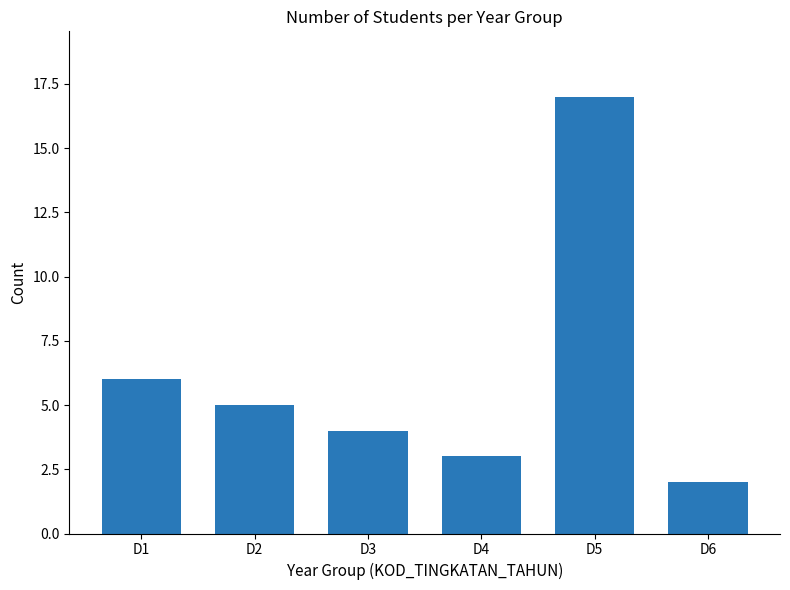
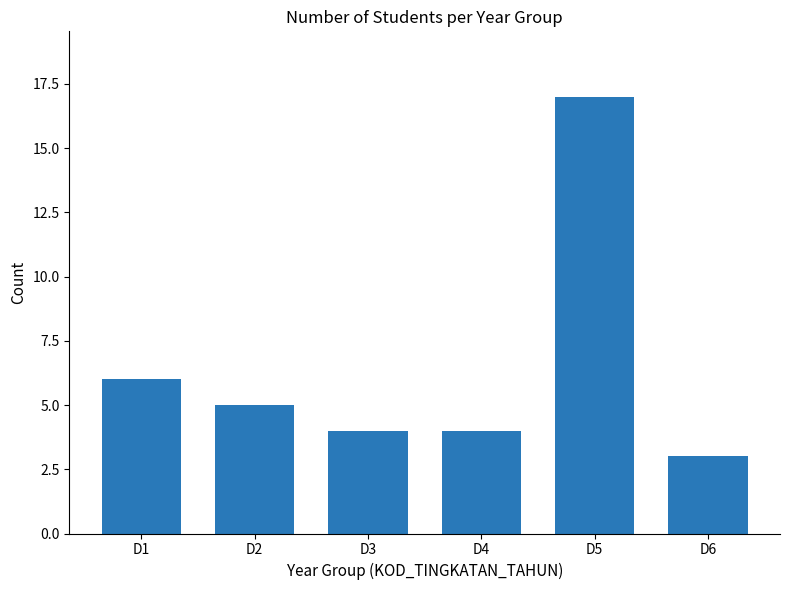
D4: 3 -> 4
D6: 2 -> 3
